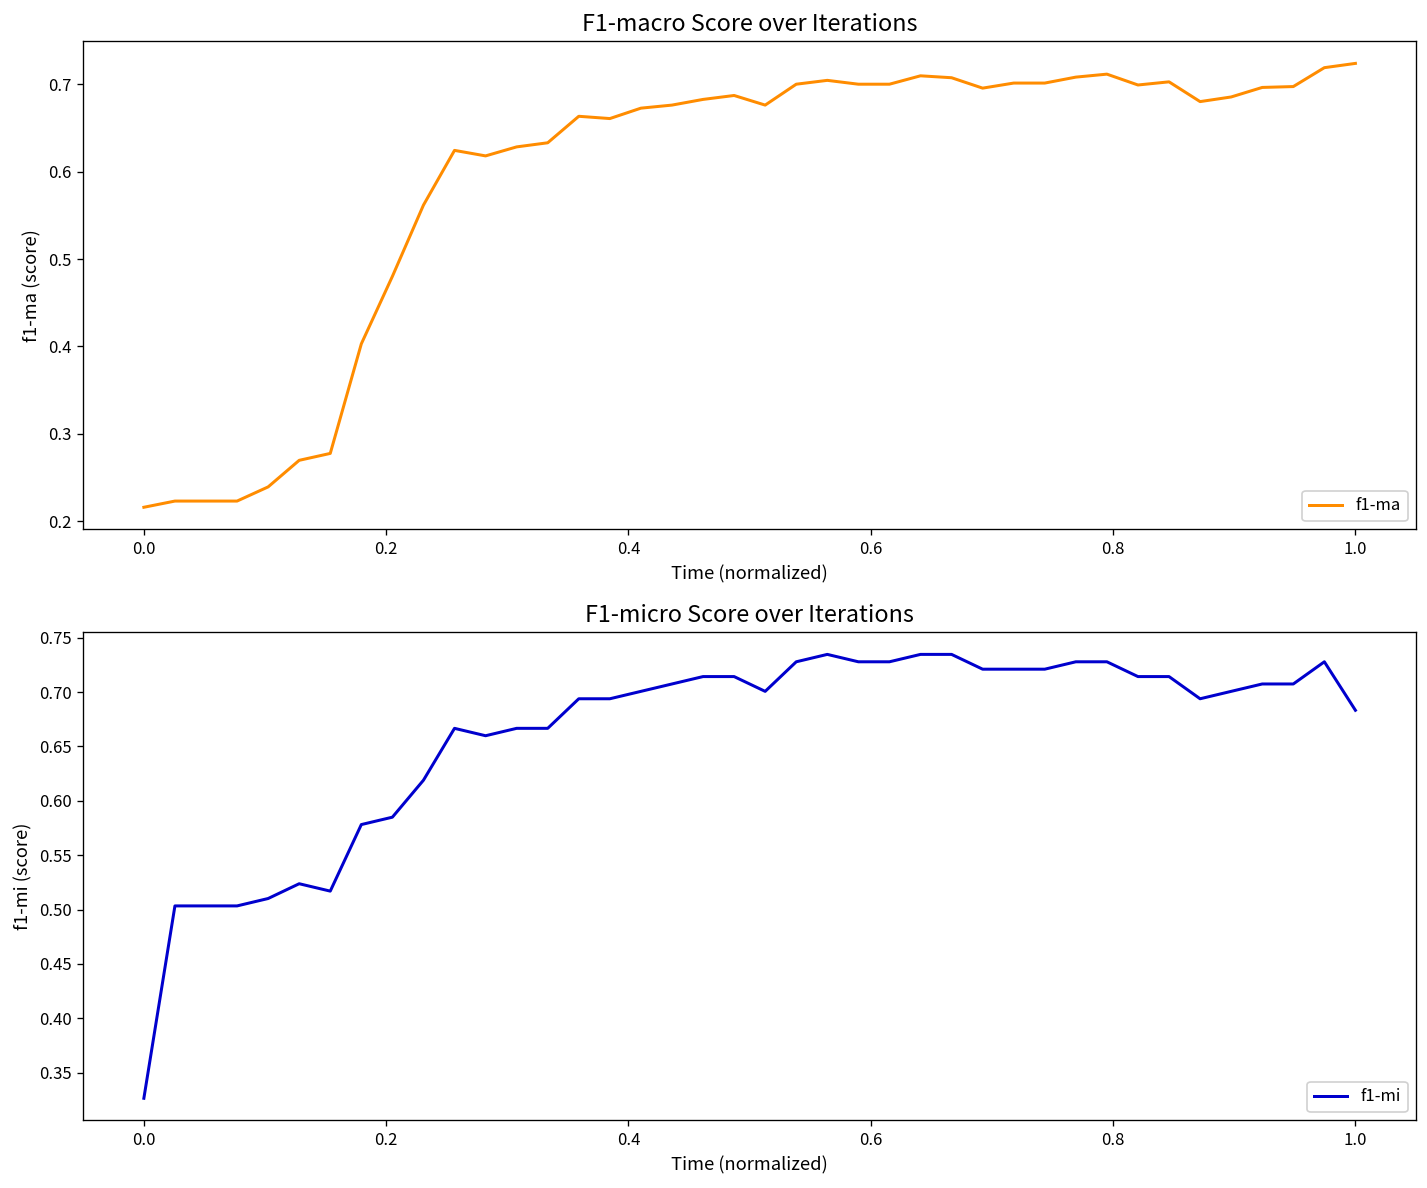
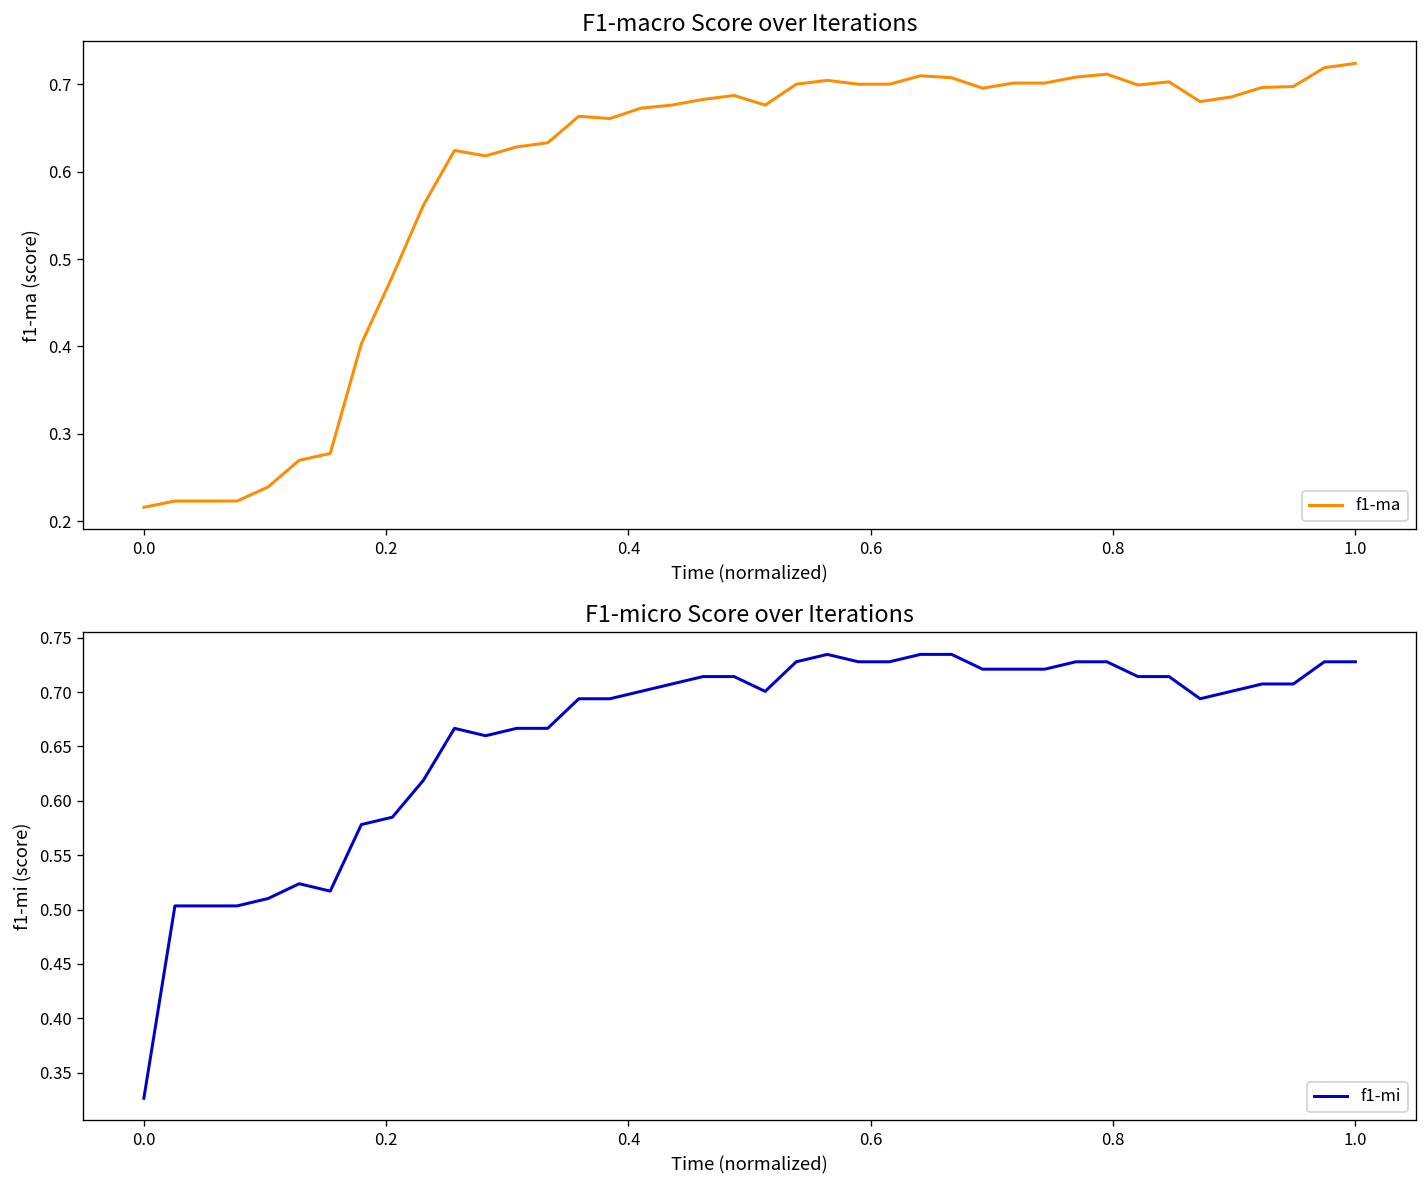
F1-micro Score over Iterations, 1.0: 0.68 -> 0.73
